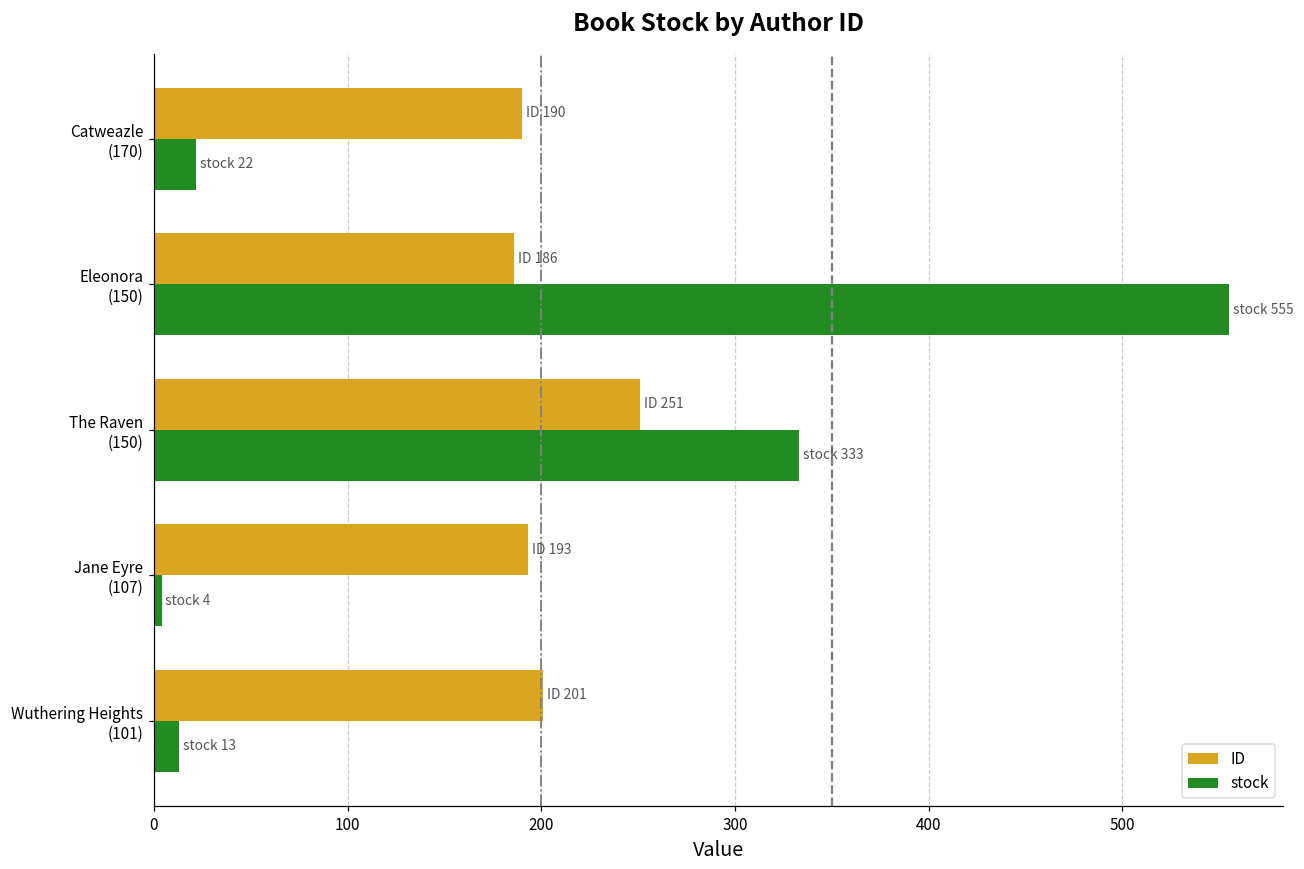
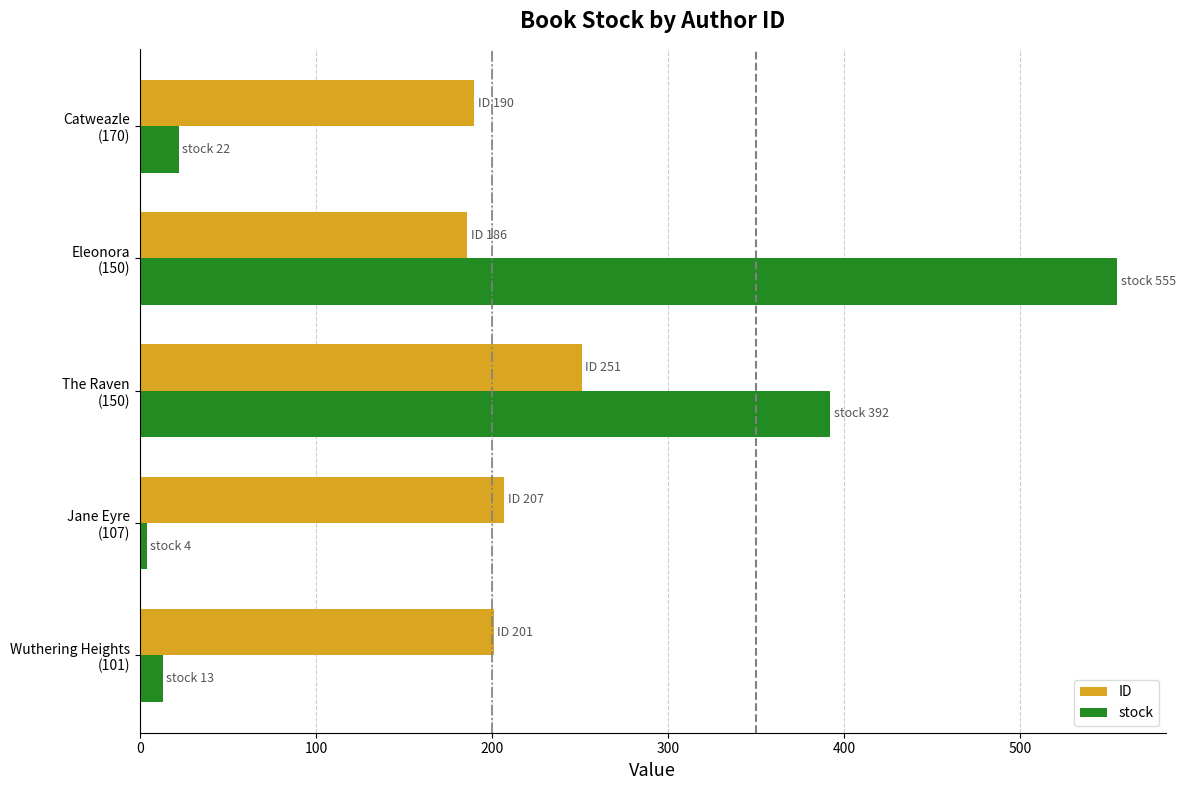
stock, The Raven (150): 333 -> 392
ID, Jane Eyre (107): 193 -> 207
